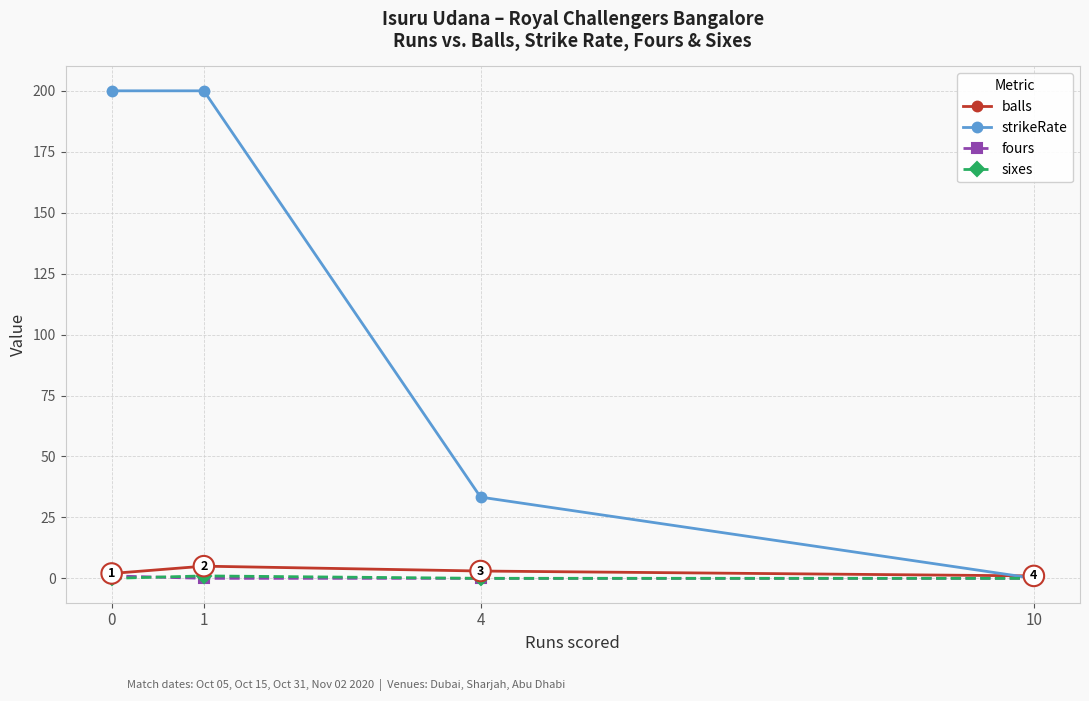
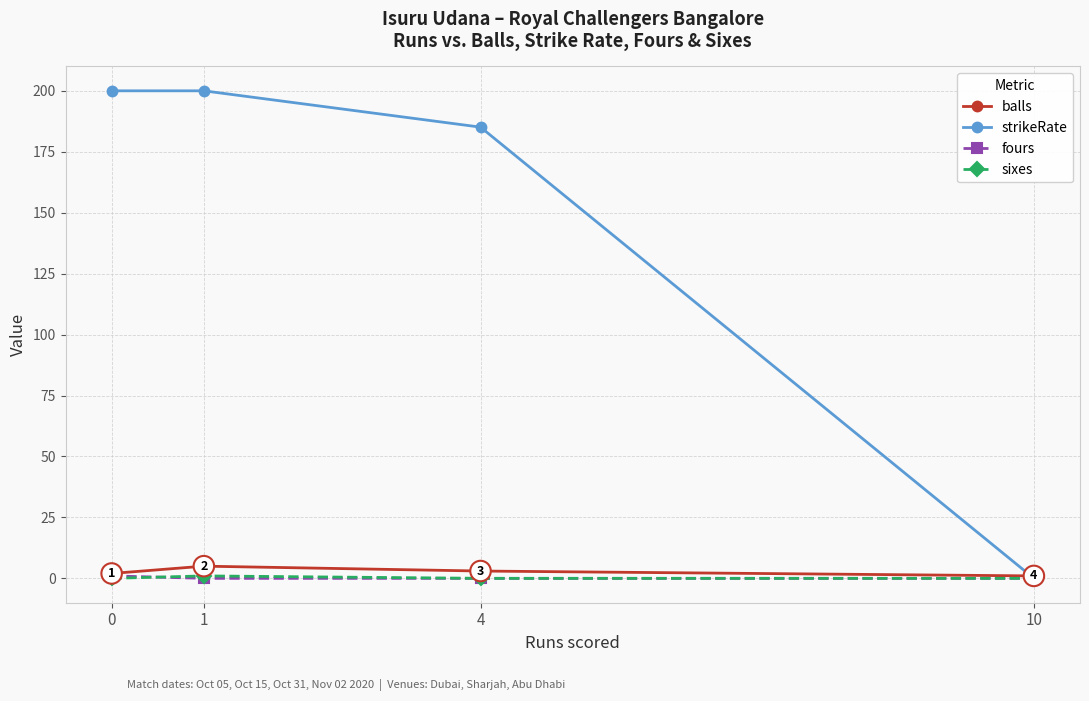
strikeRate, 4: 33 -> 185
